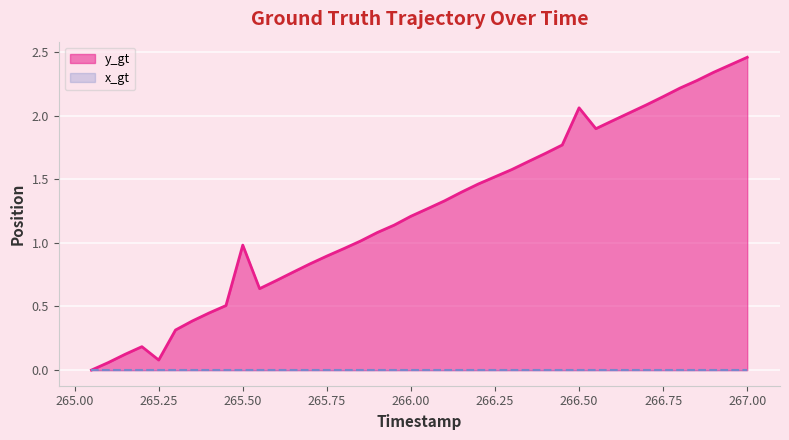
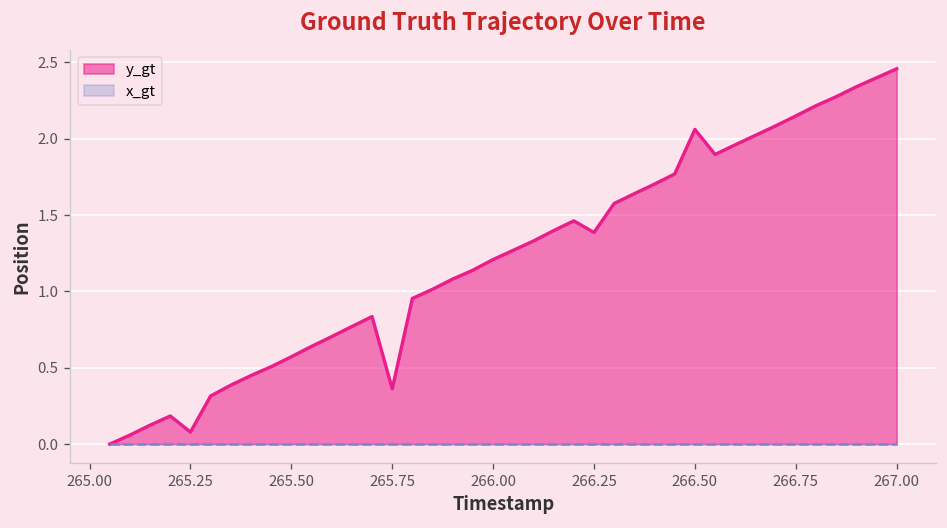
y_gt, 265.50: 0.98 -> 0.57
y_gt, 265.75: 0.90 -> 0.36
y_gt, 266.25: 1.52 -> 1.39
